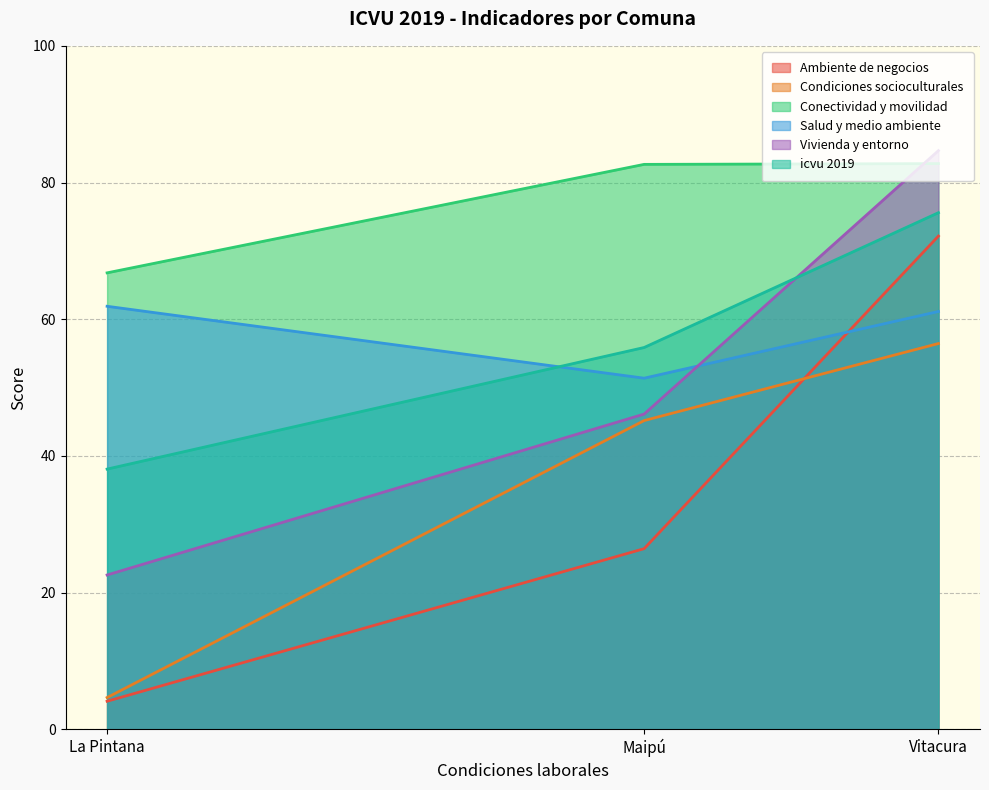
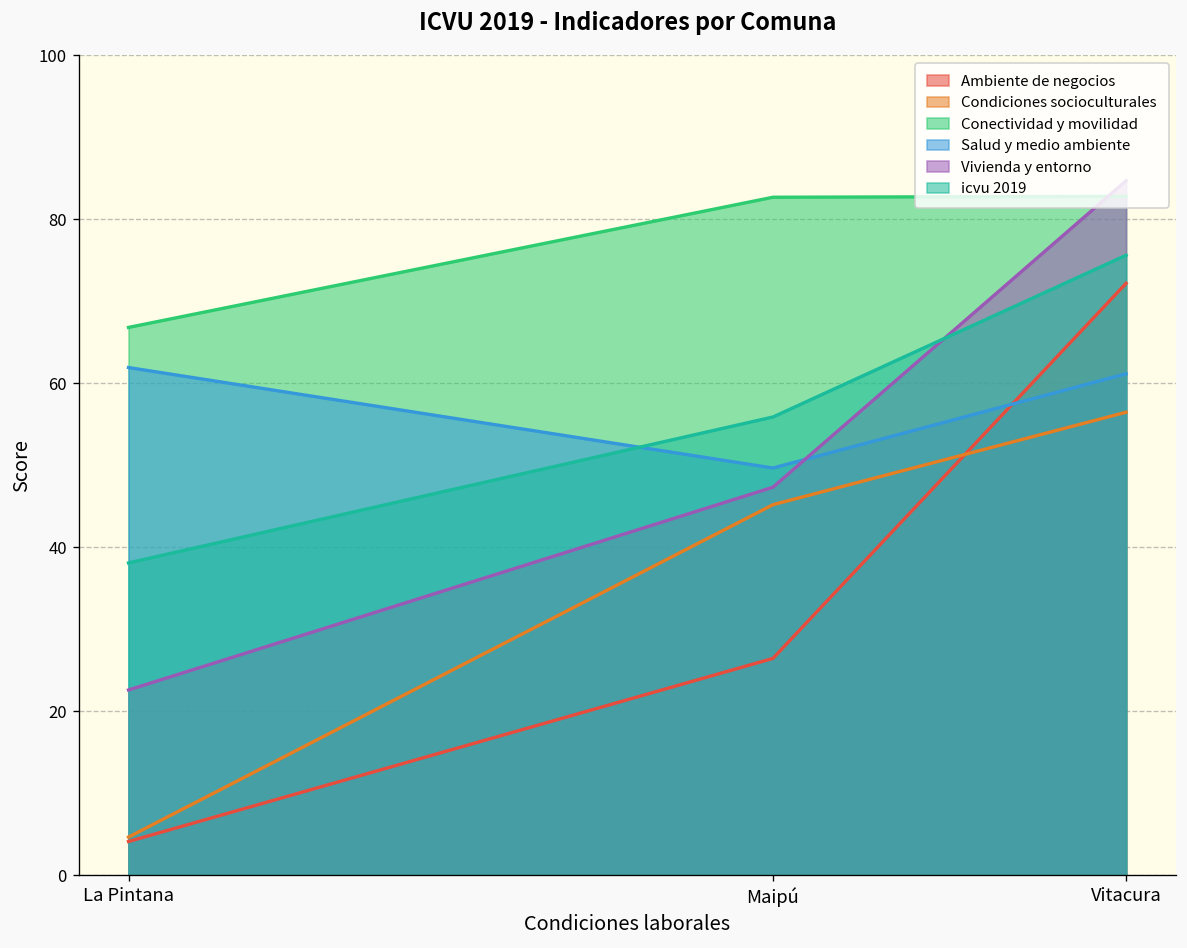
Salud y medio ambiente, Maipú: 51 -> 50
Vivienda y entorno, Maipú: 46 -> 47
